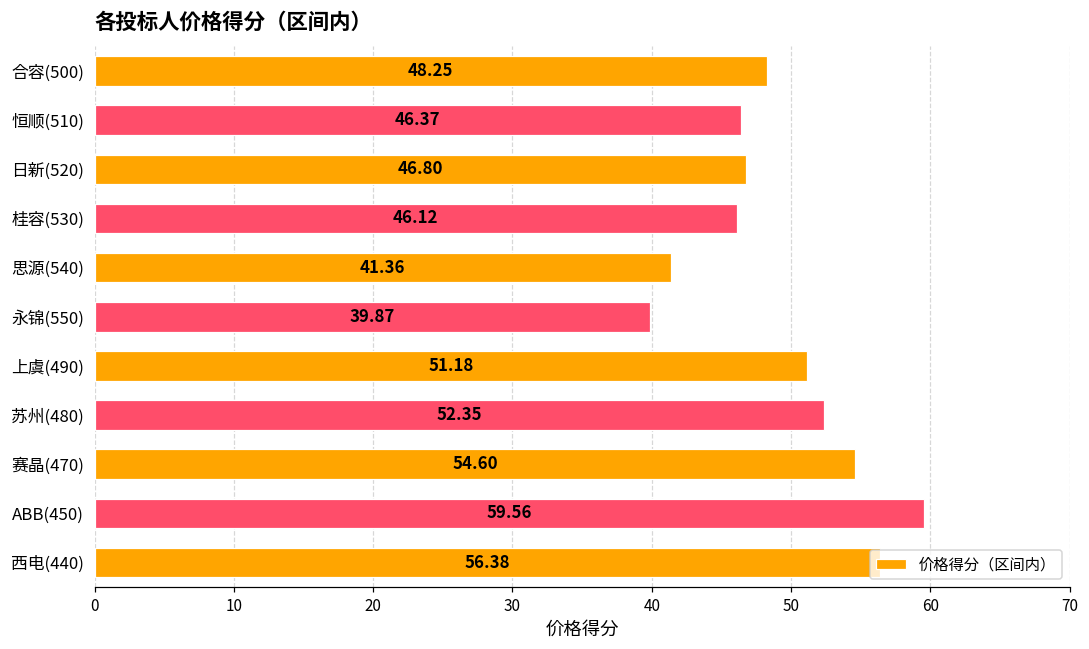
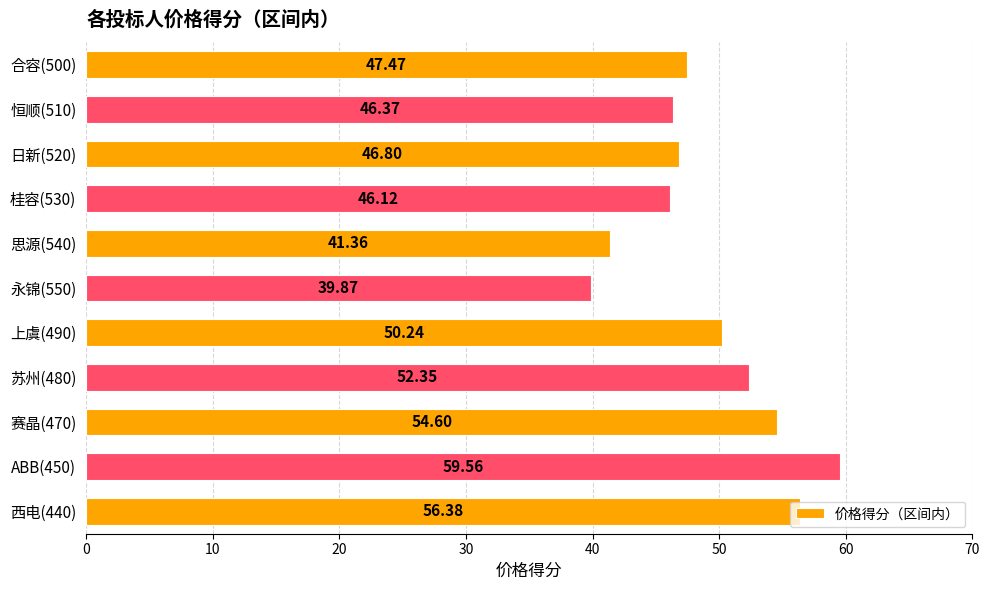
合容(500): 48.25 -> 47.47
上虞(490): 51.18 -> 50.24
